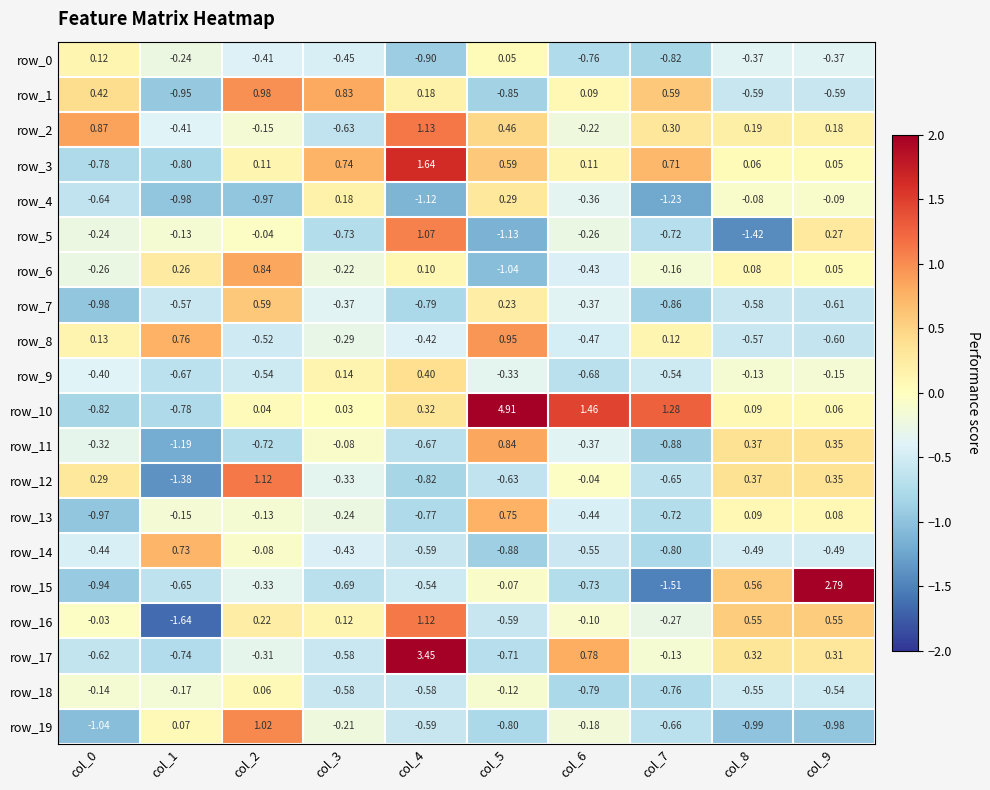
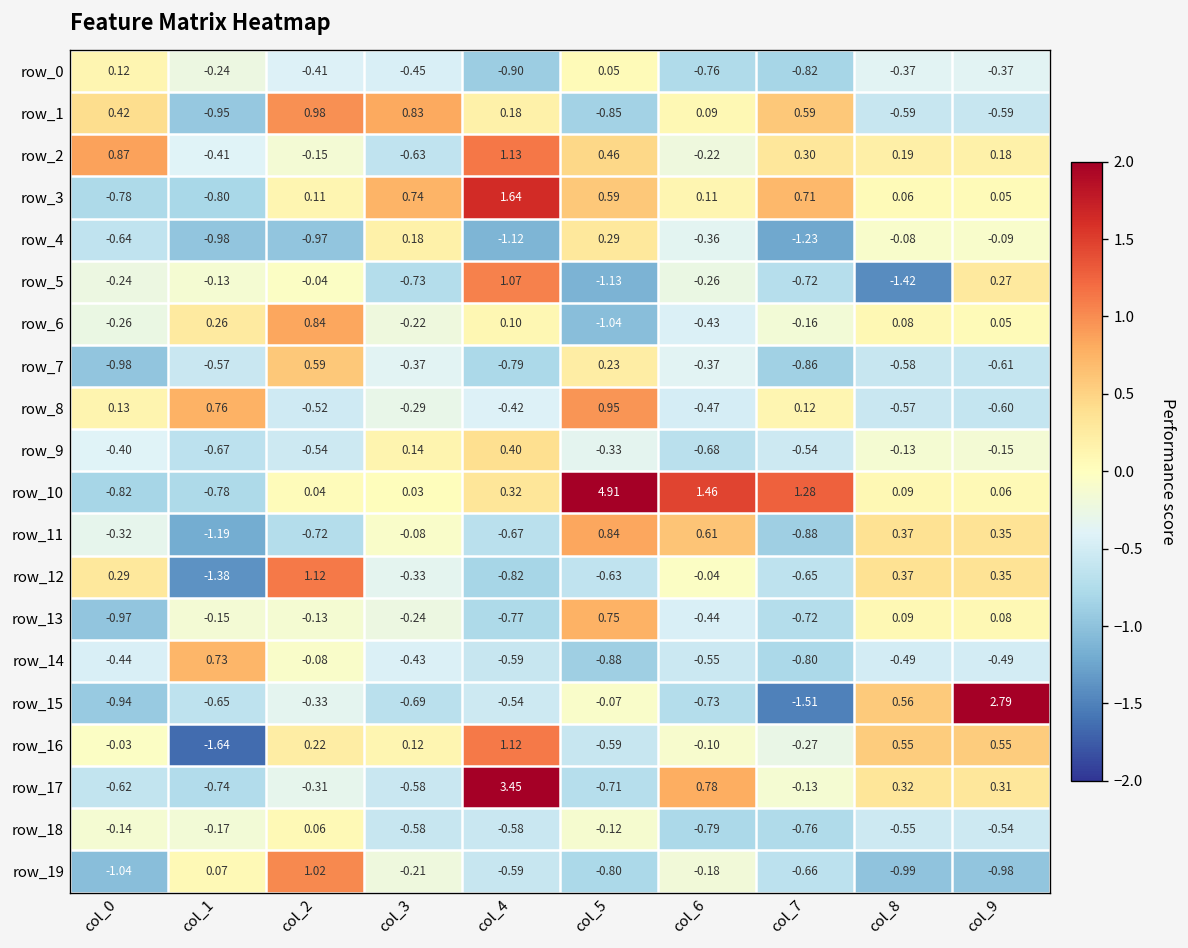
row_11, col_6: -0.37 -> 0.61
